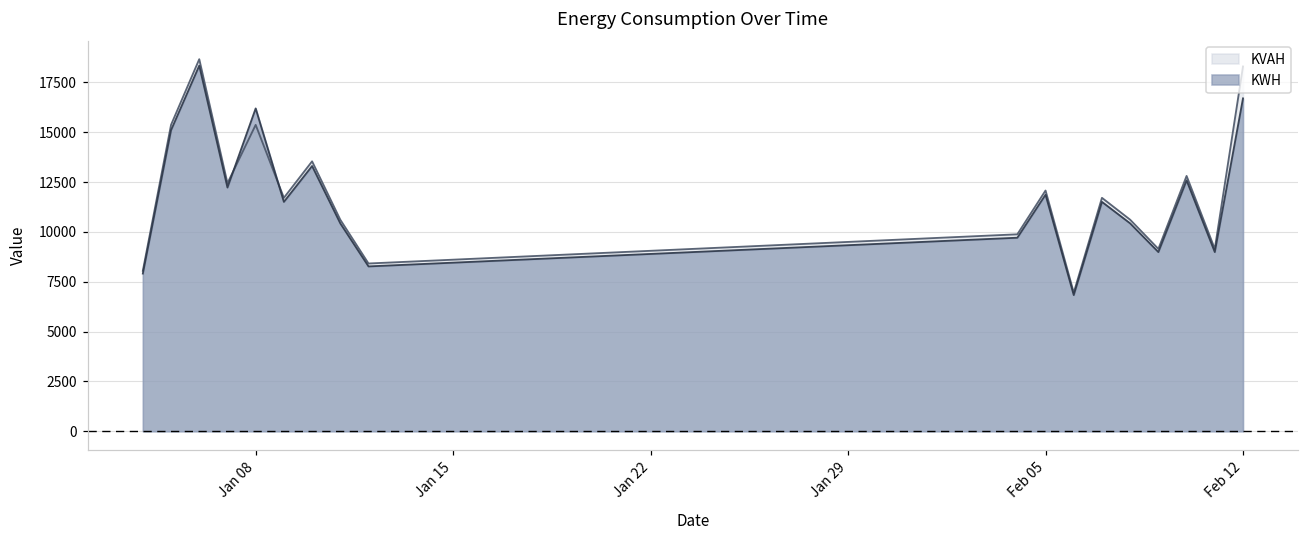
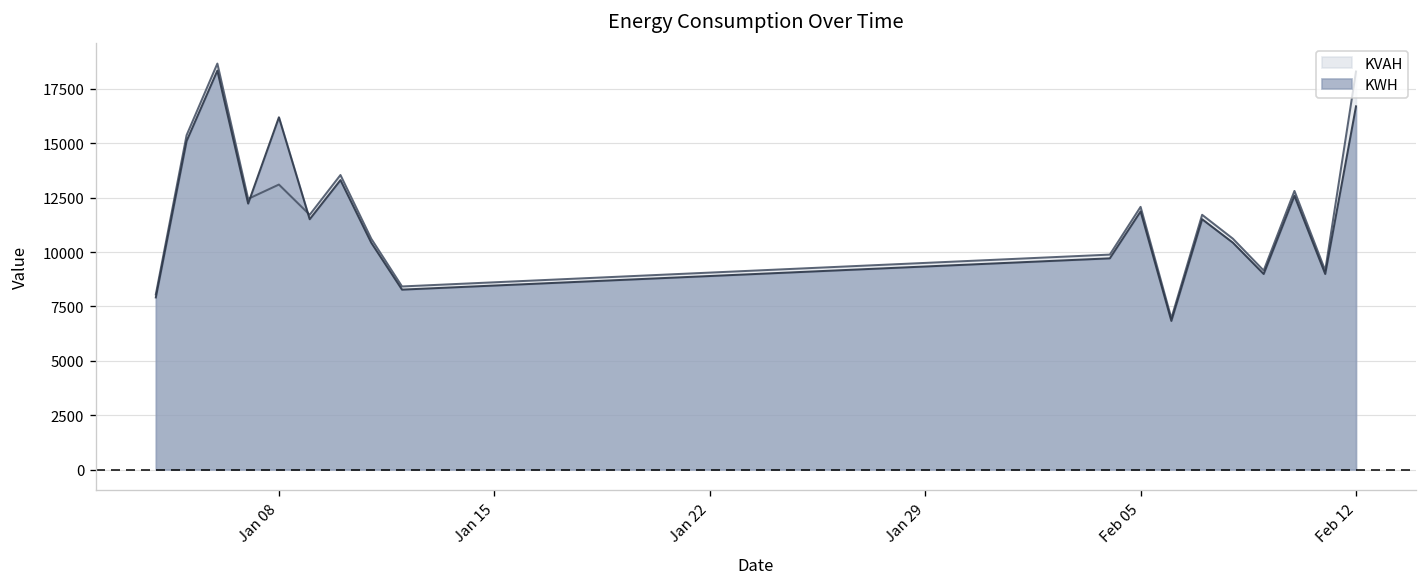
KVAH, Jan 08: 15400 -> 13100
